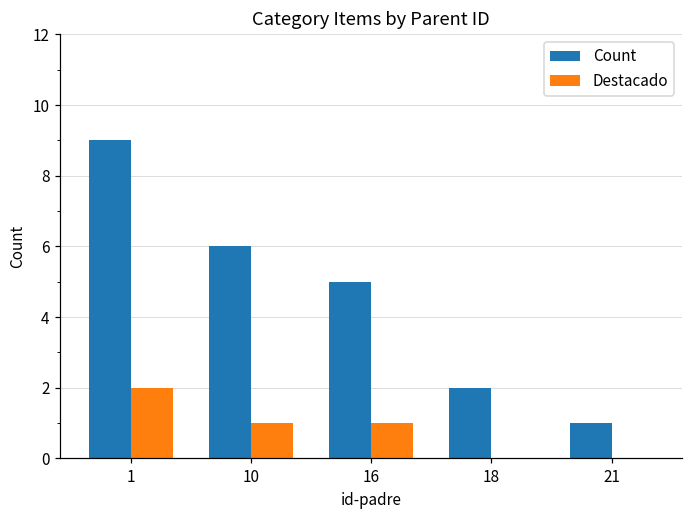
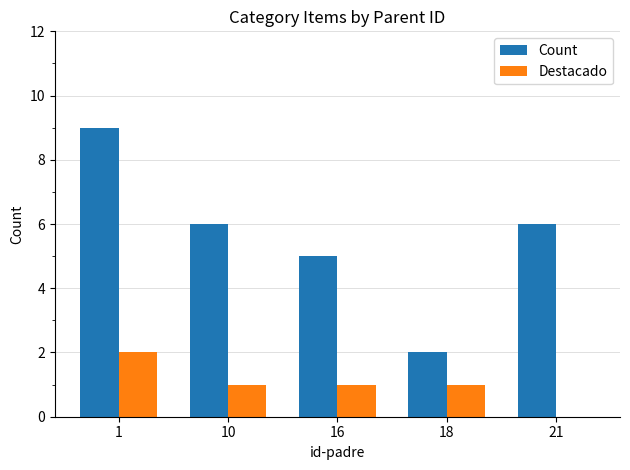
Destacado, 18: 0 -> 1
Count, 21: 1 -> 6
